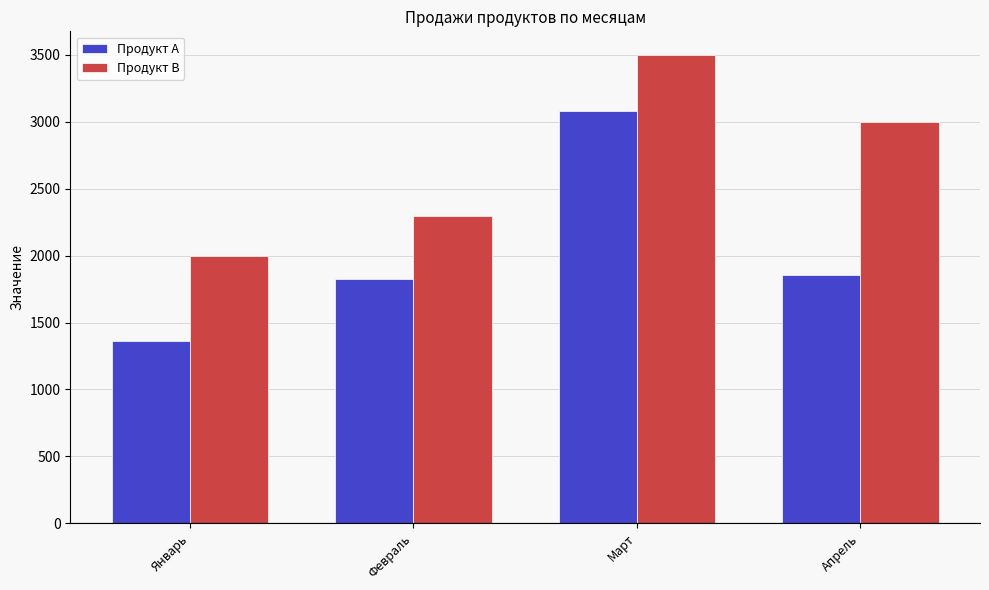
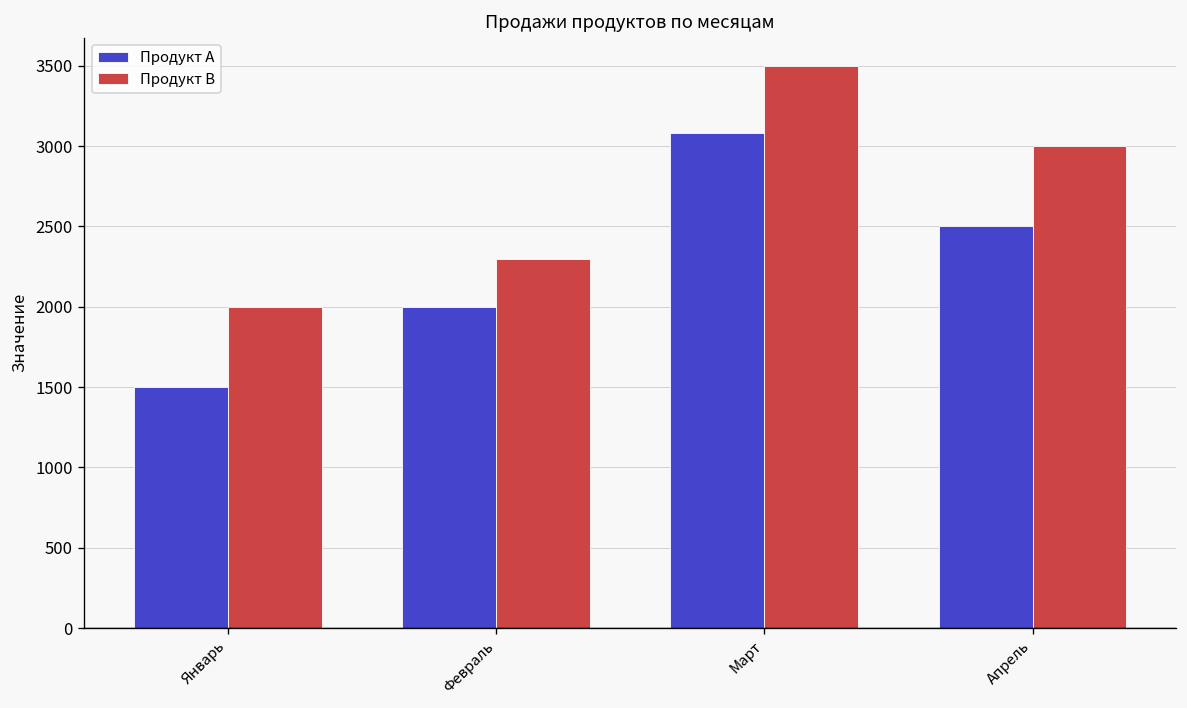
Продукт А, Январь: 1360 -> 1500
Продукт А, Февраль: 1830 -> 2000
Продукт А, Апрель: 1860 -> 2500
